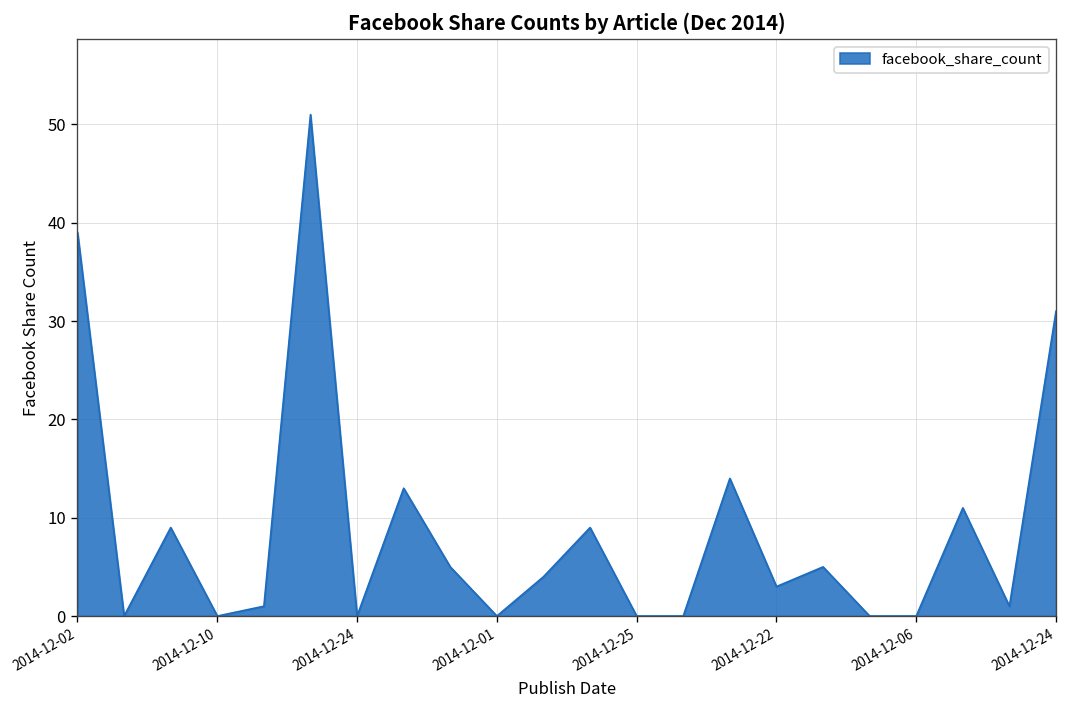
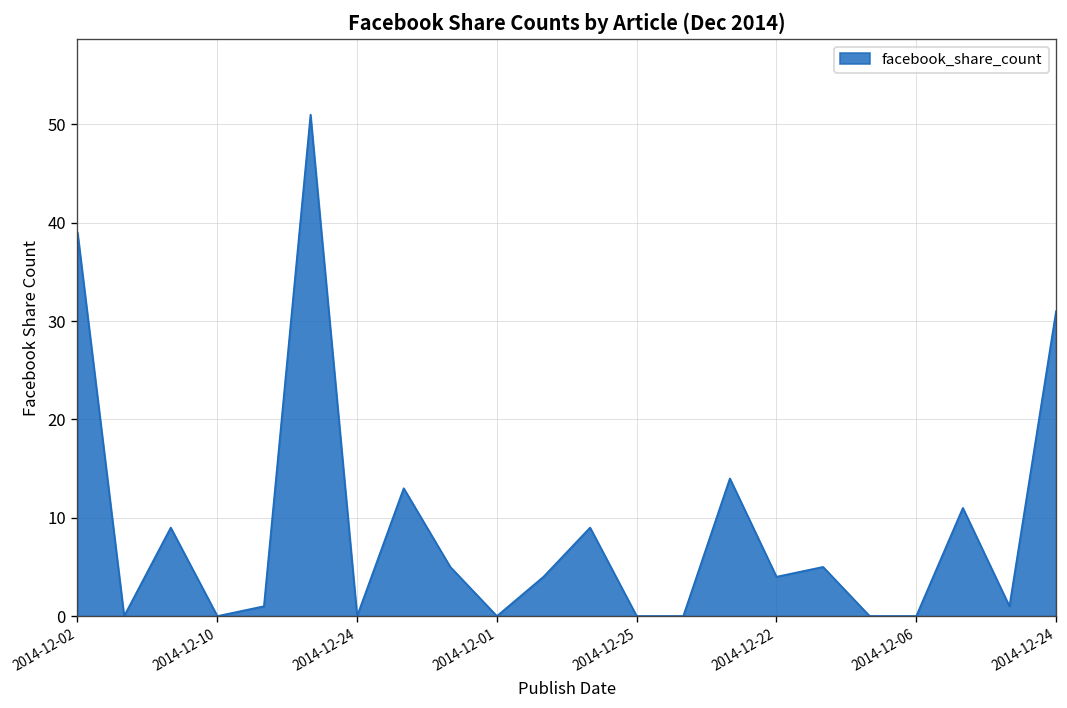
2014-12-22: 3 -> 4
